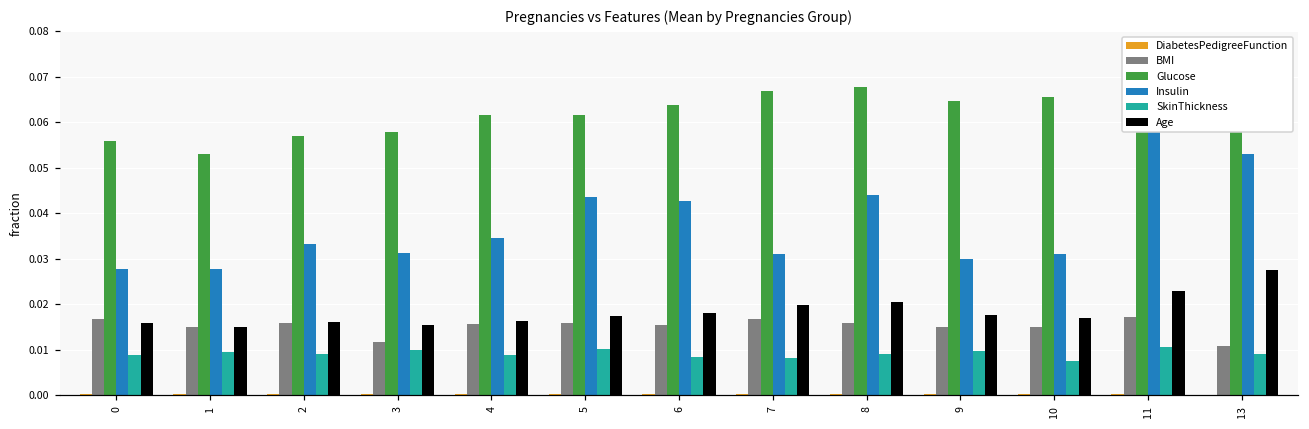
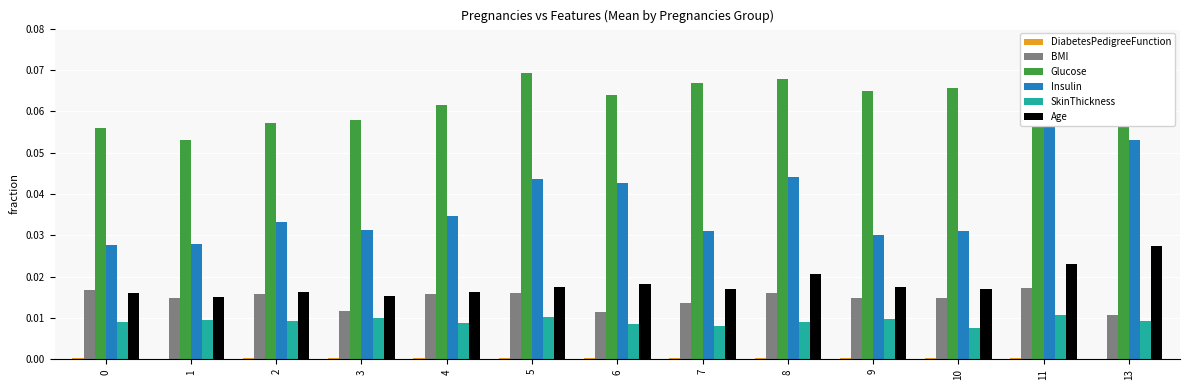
Glucose, 5: 0.062 -> 0.069
BMI, 6: 0.015 -> 0.011
BMI, 7: 0.017 -> 0.014
Age, 7: 0.020 -> 0.017
